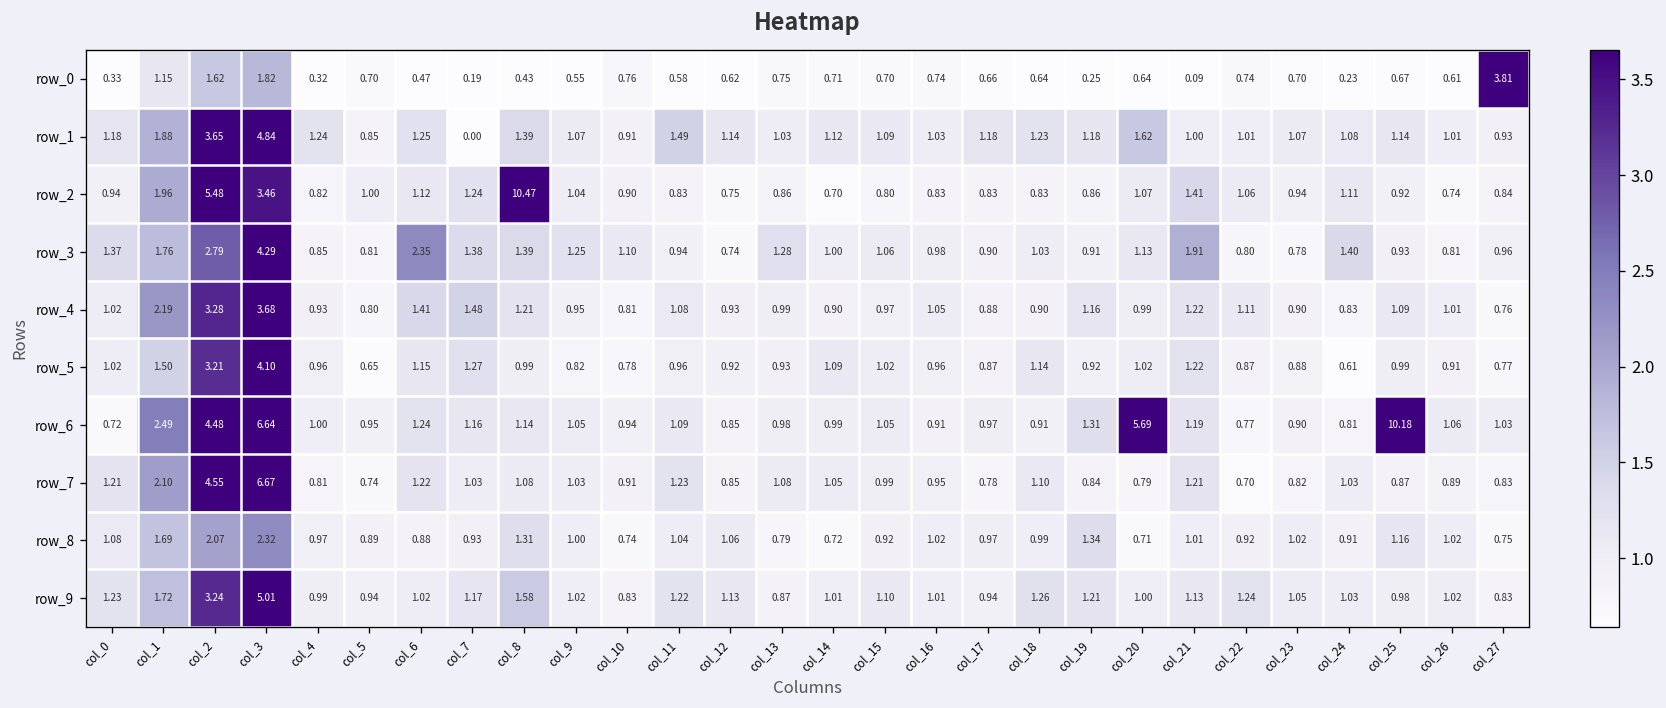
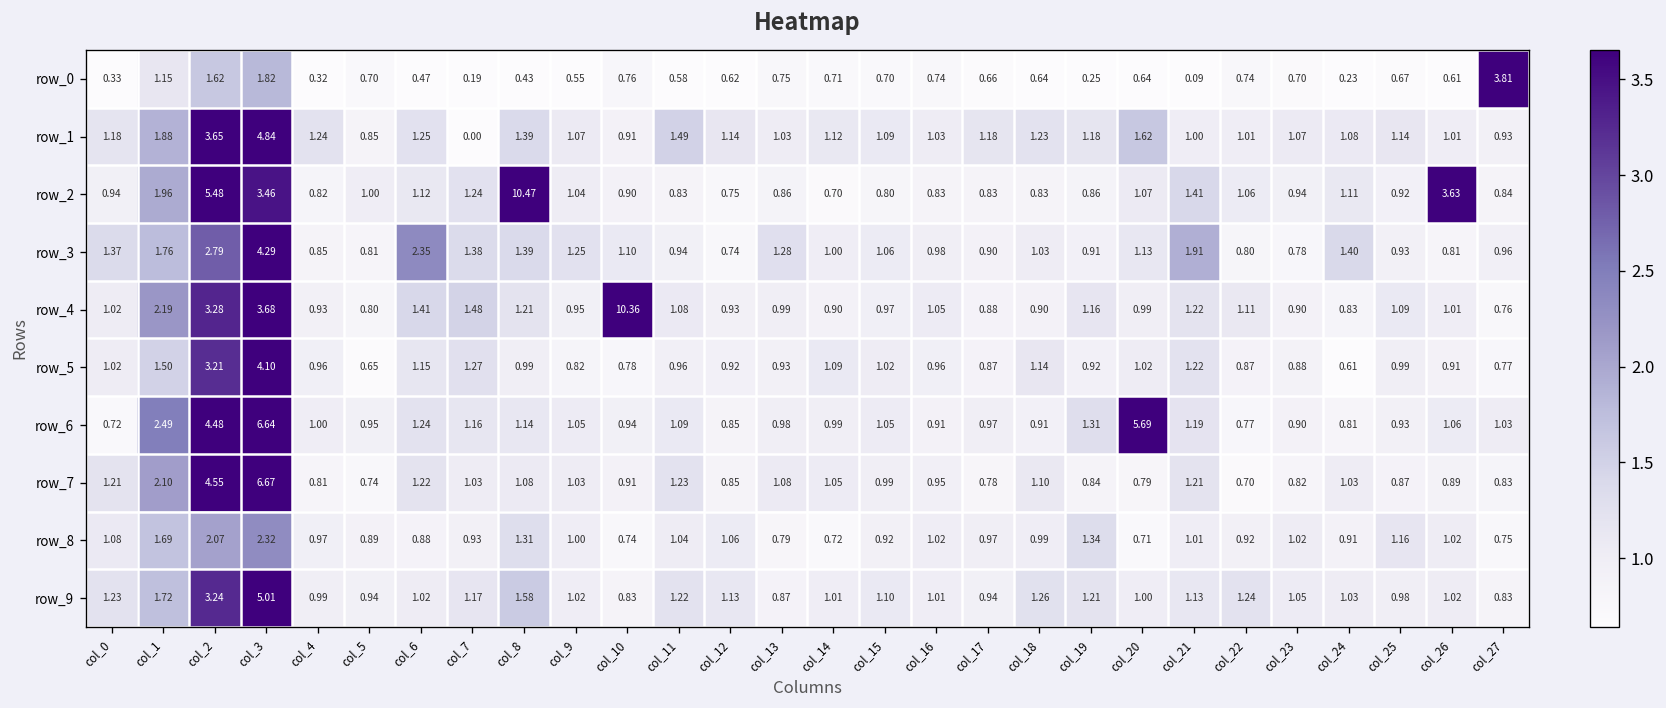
row_2, col_26: 0.74 -> 3.63
row_4, col_10: 0.81 -> 10.36
row_6, col_25: 10.18 -> 0.93
